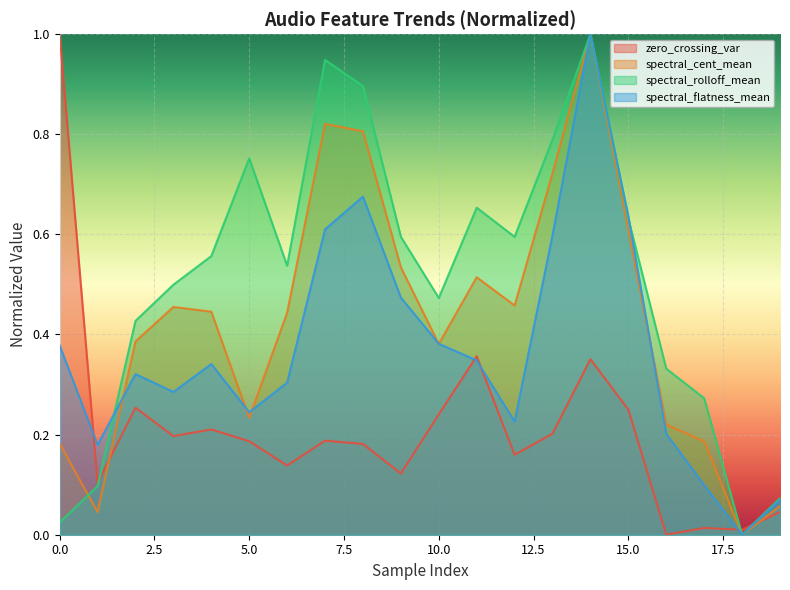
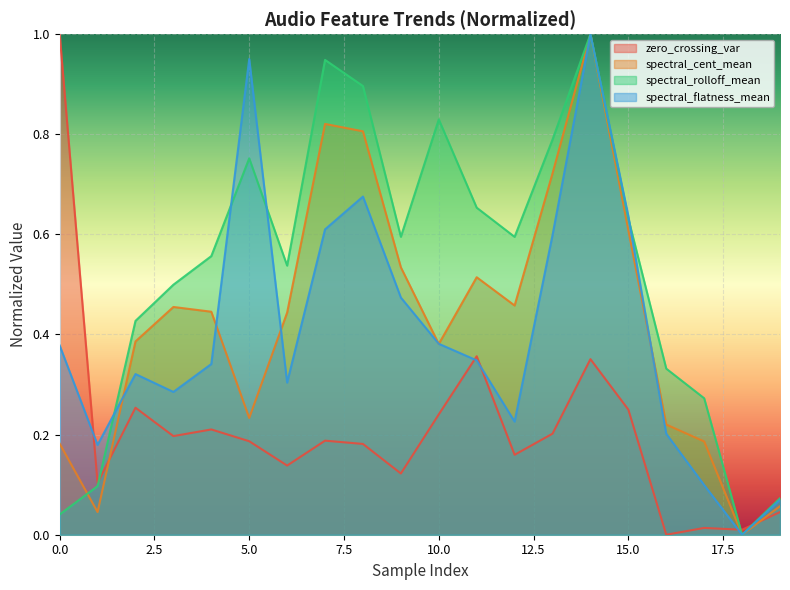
spectral_rolloff_mean, 0.0: 0.02 -> 0.04
spectral_flatness_mean, 5.0: 0.24 -> 0.95
spectral_rolloff_mean, 10.0: 0.47 -> 0.83
